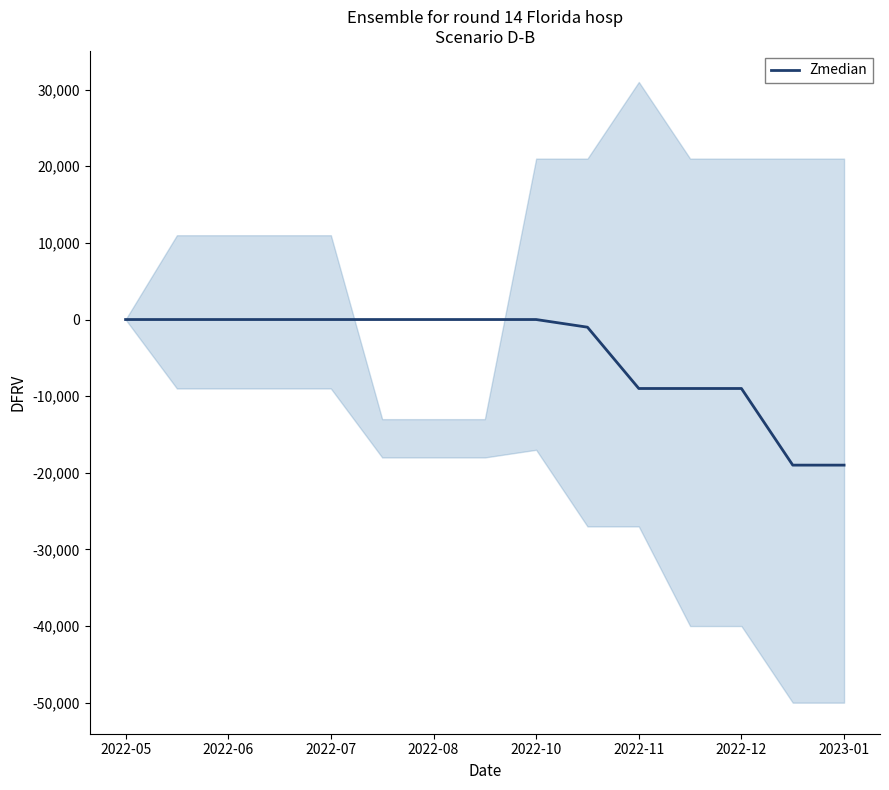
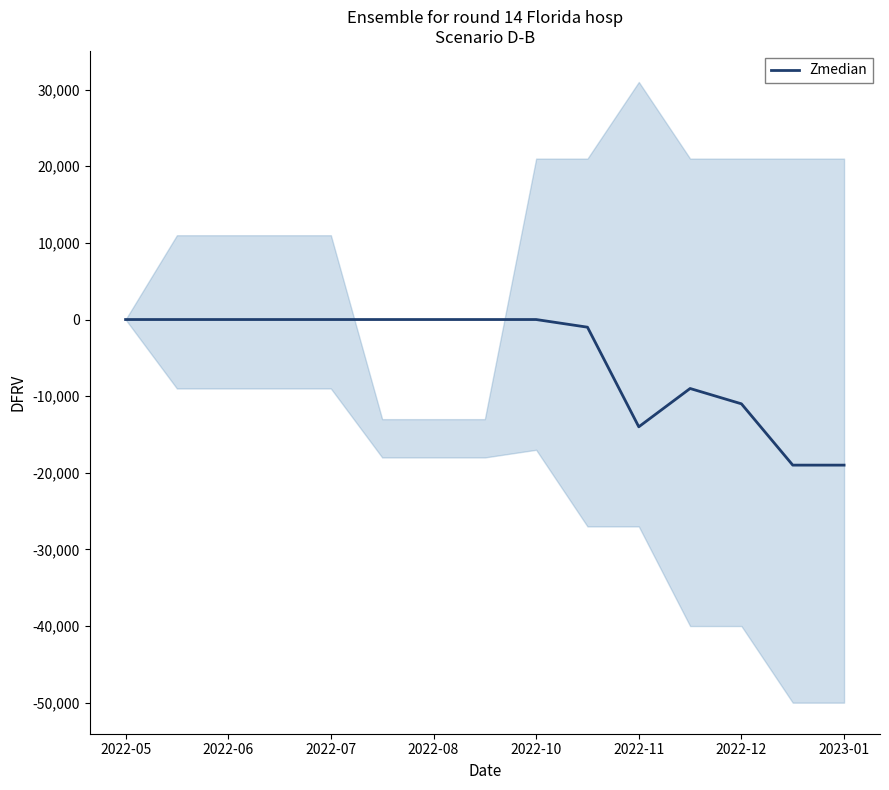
Zmedian, 2022-11: -9,000 -> -14,000
Zmedian, 2022-12: -9,000 -> -11,000
